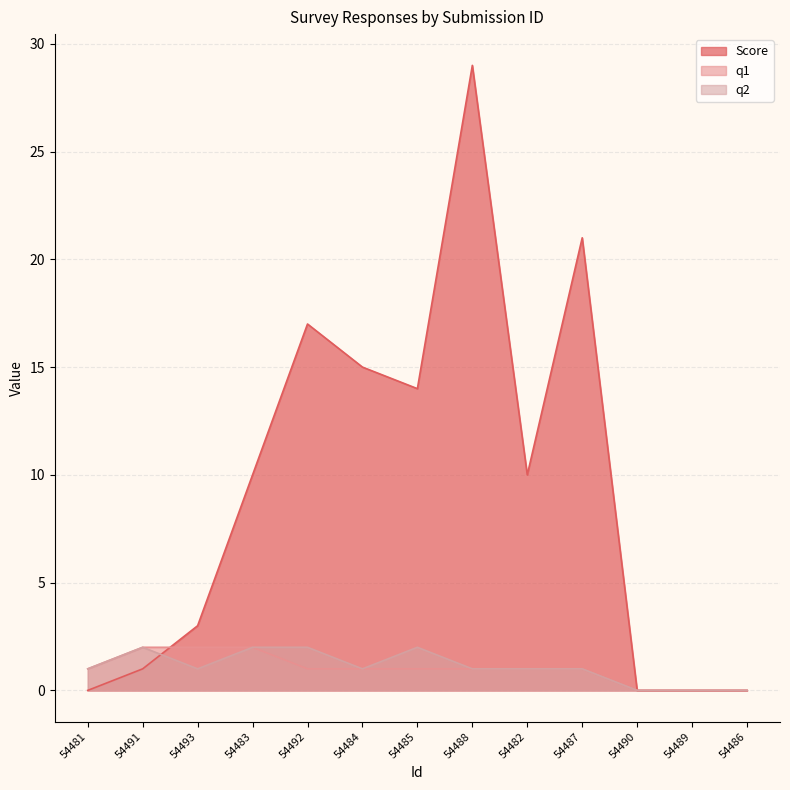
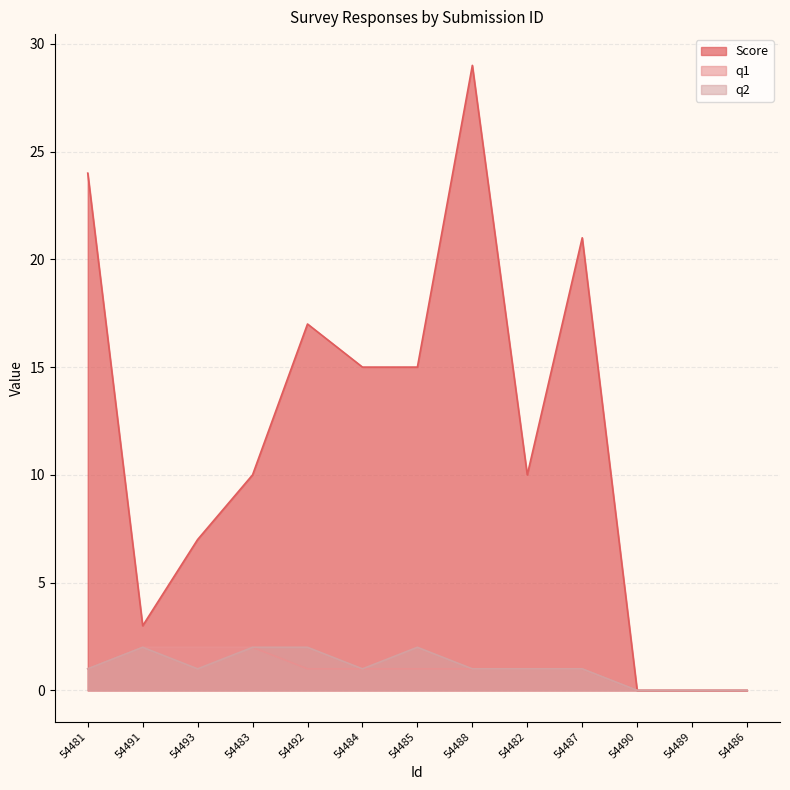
Score, 54481: 0 -> 24
Score, 54491: 1 -> 3
Score, 54493: 3 -> 7
Score, 54485: 14 -> 15
